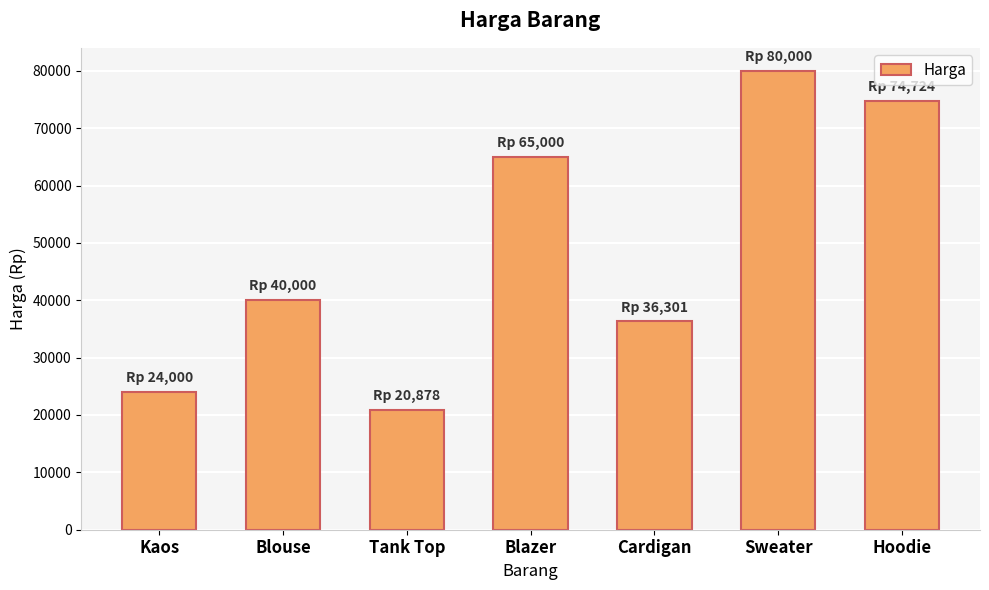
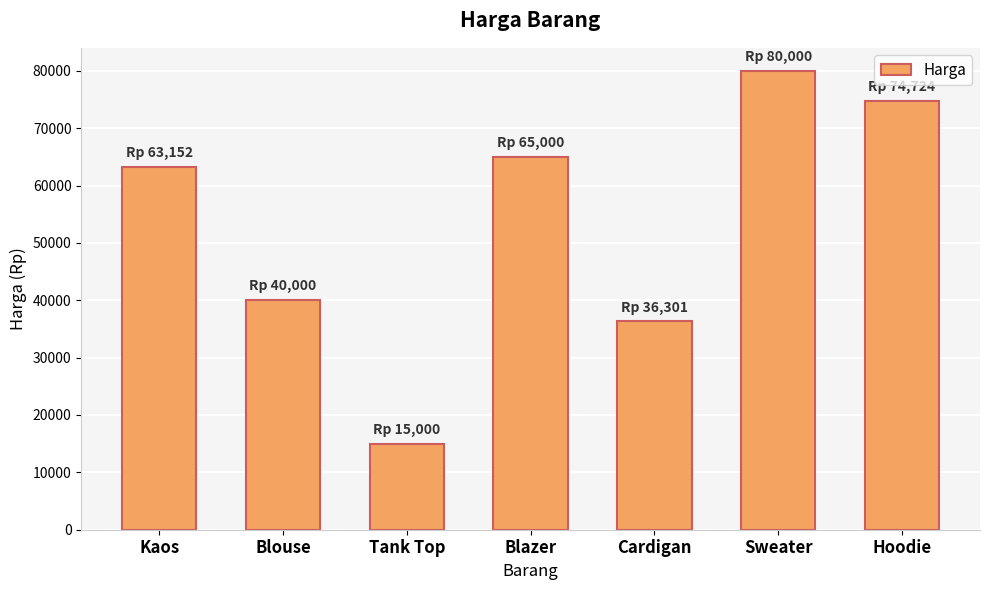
Kaos: 24,000 -> 63,152
Tank Top: 20,878 -> 15,000
